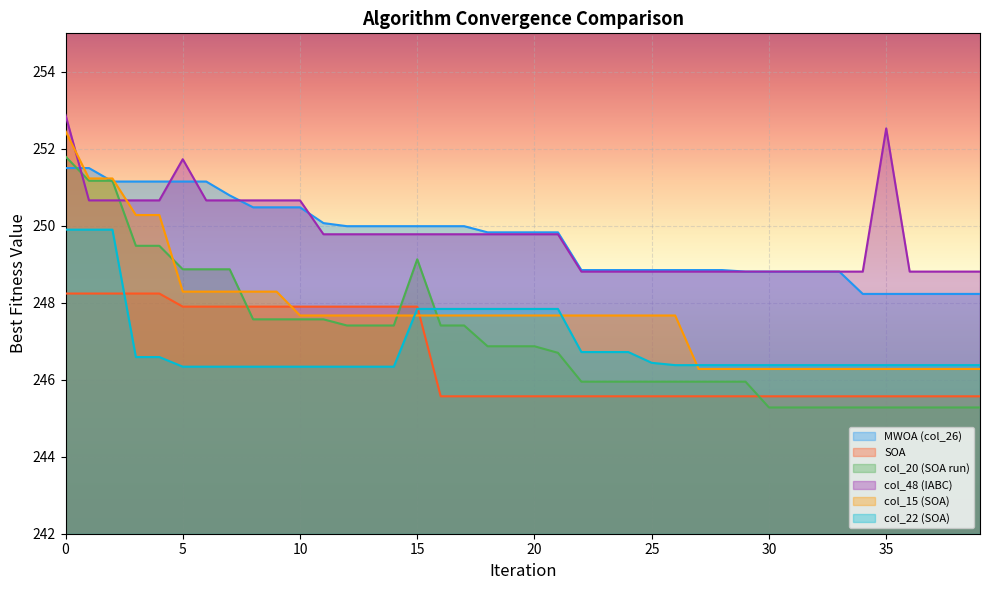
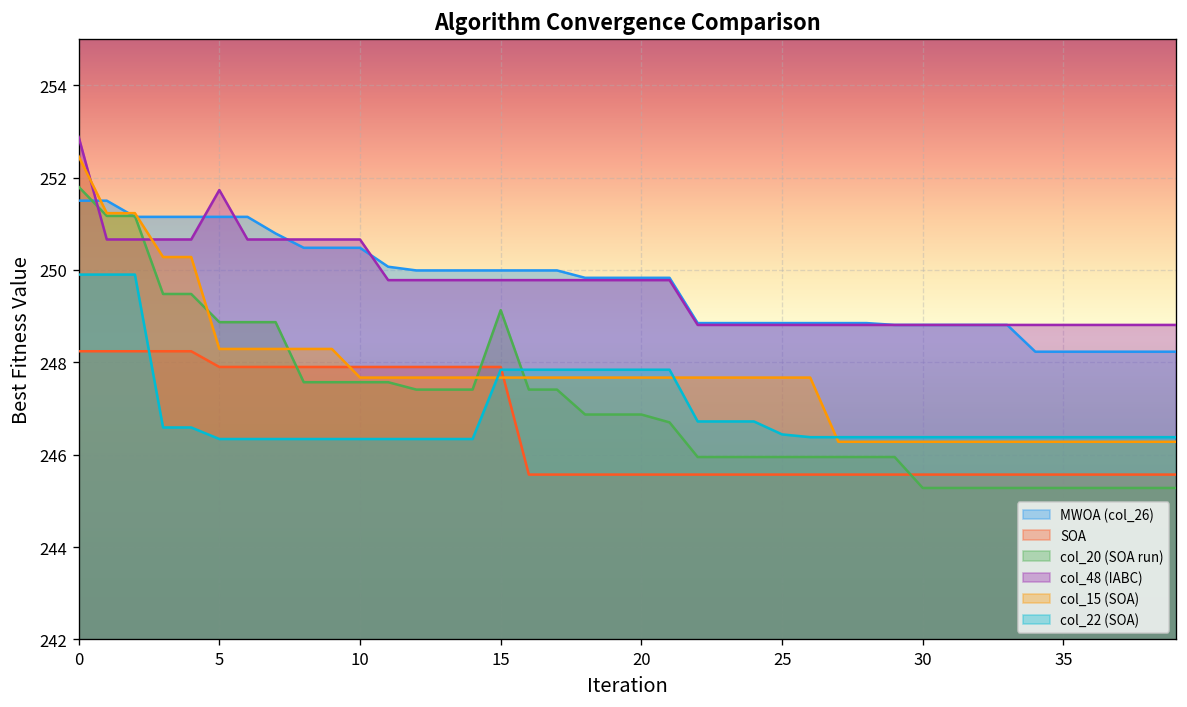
col_48 (IABC), 35: 252.5 -> 248.8
